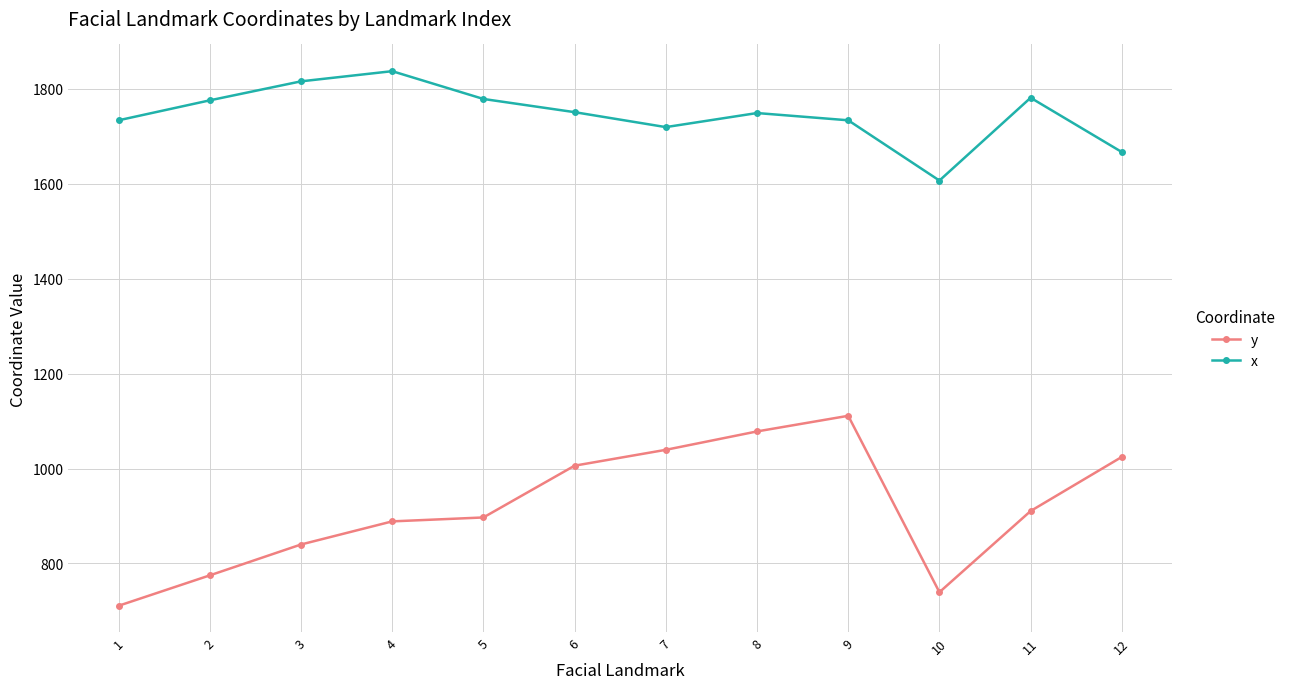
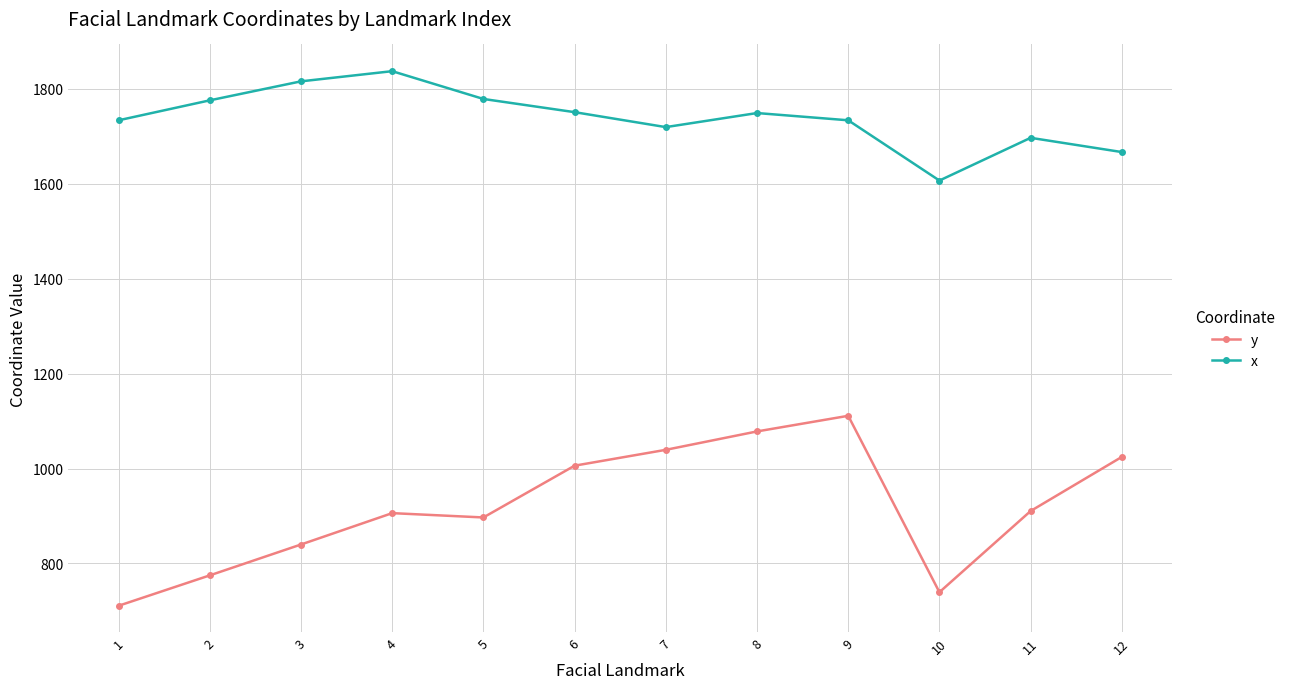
y, 4: 890 -> 910
x, 11: 1780 -> 1700
